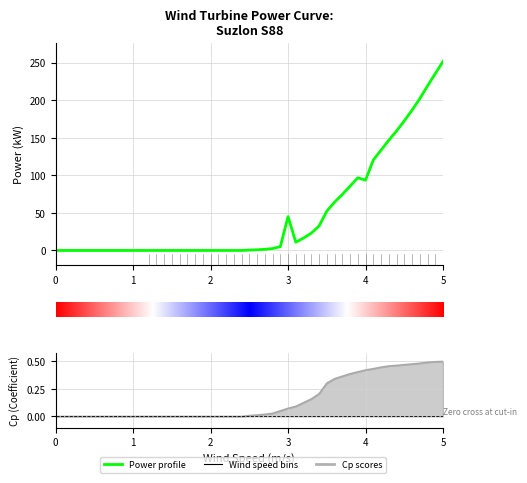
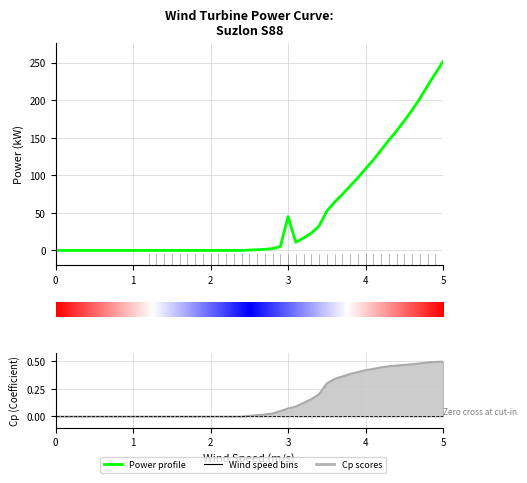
Wind Turbine Power Curve: Suzlon S88, 4: 90 -> 110
